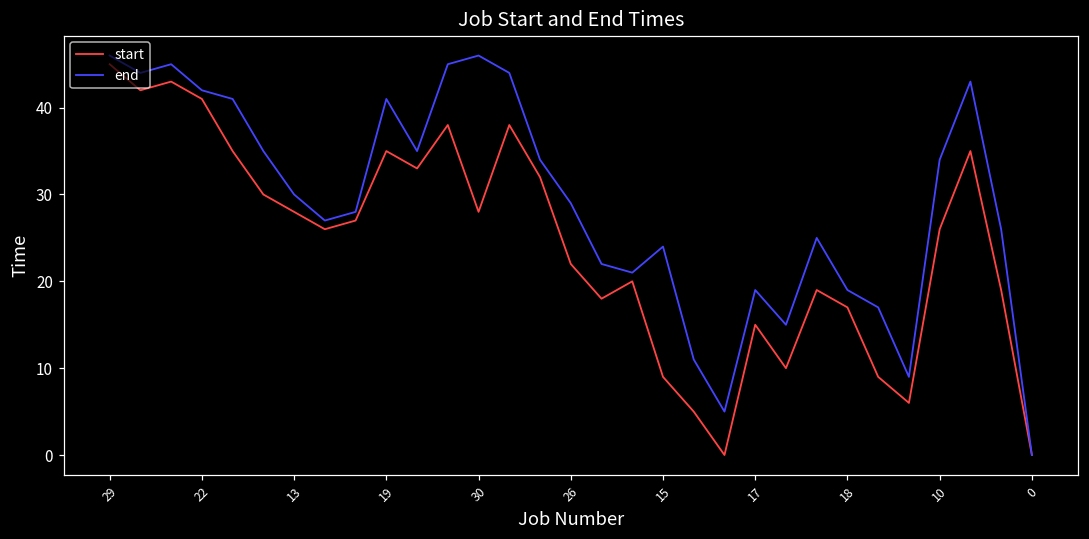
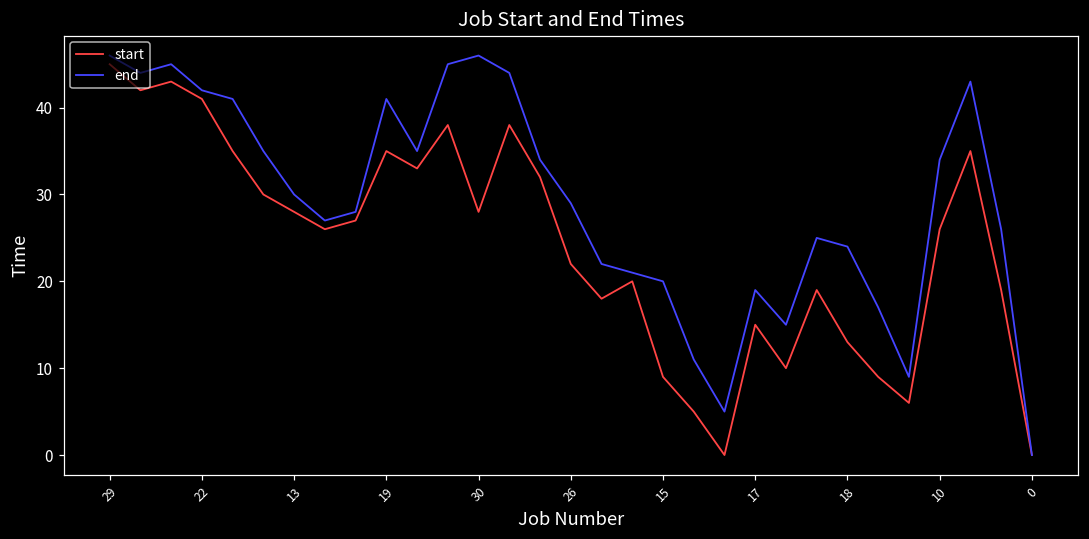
end, 15: 24 -> 20
start, 18: 17 -> 13
end, 18: 19 -> 24
